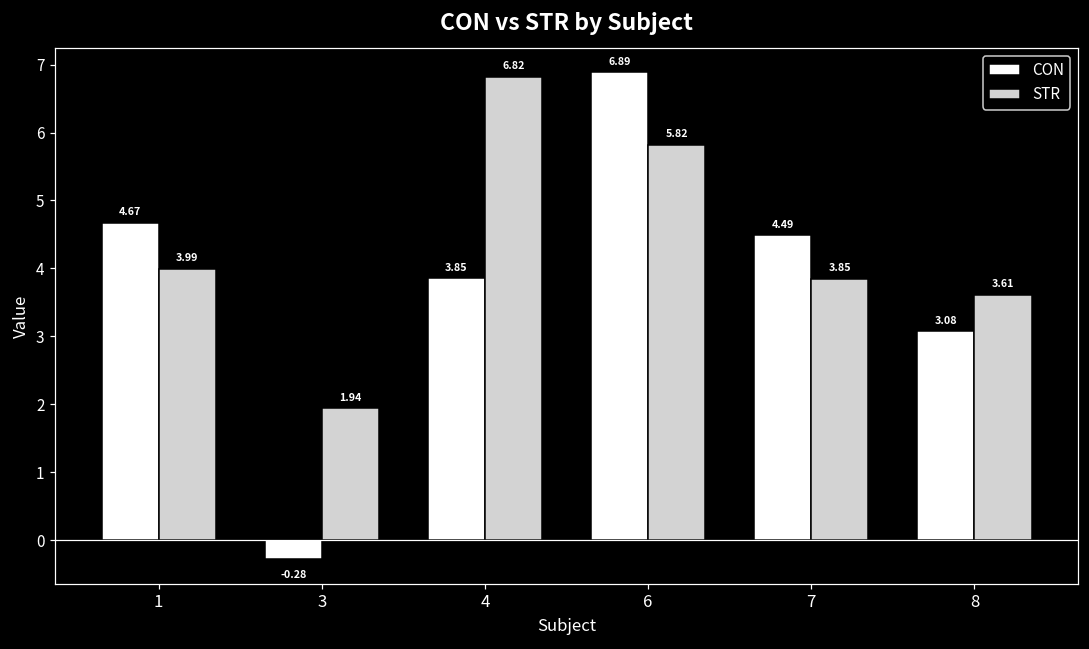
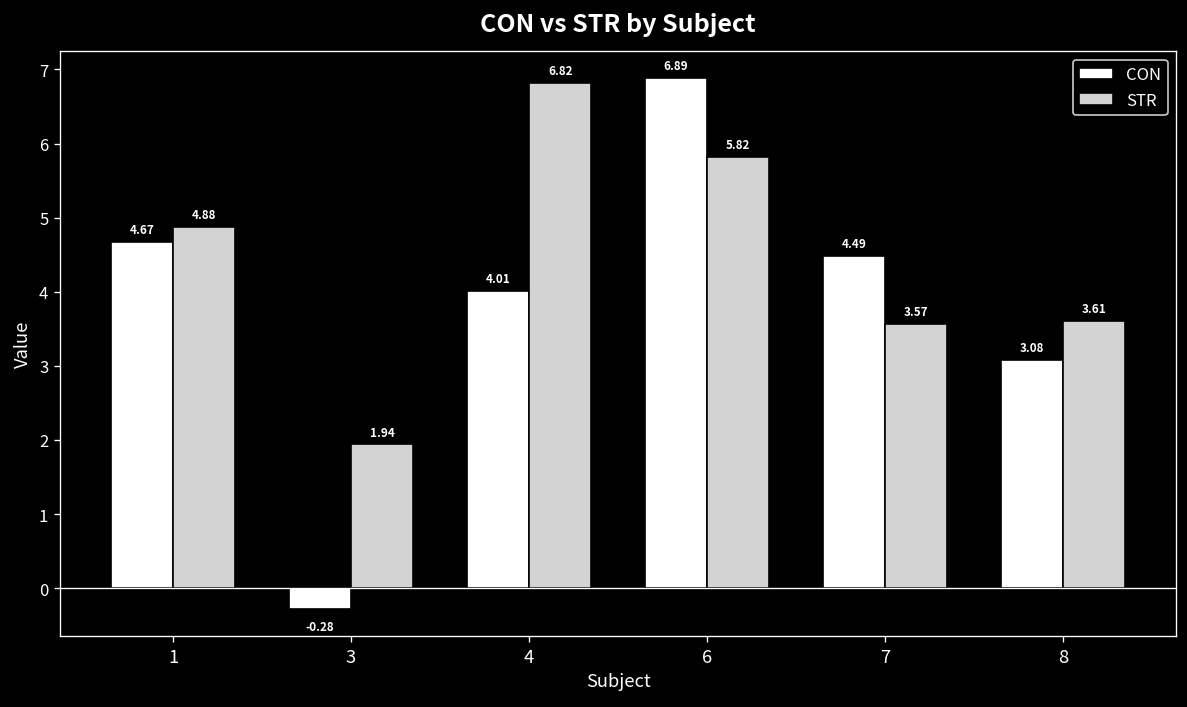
STR, 1: 3.99 -> 4.88
CON, 4: 3.85 -> 4.01
STR, 7: 3.85 -> 3.57
